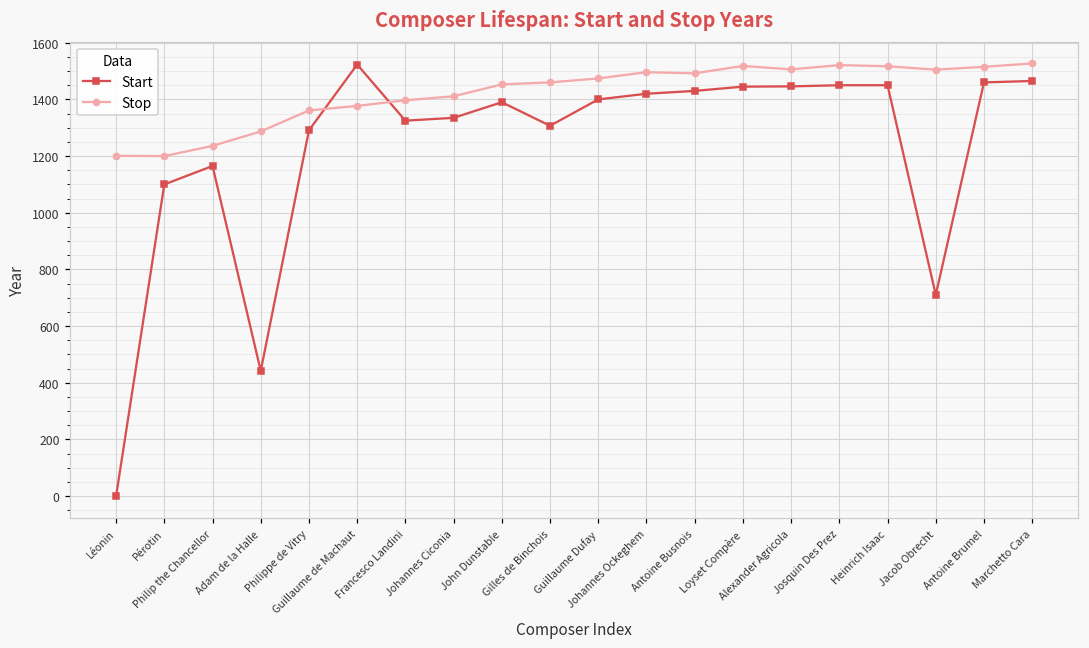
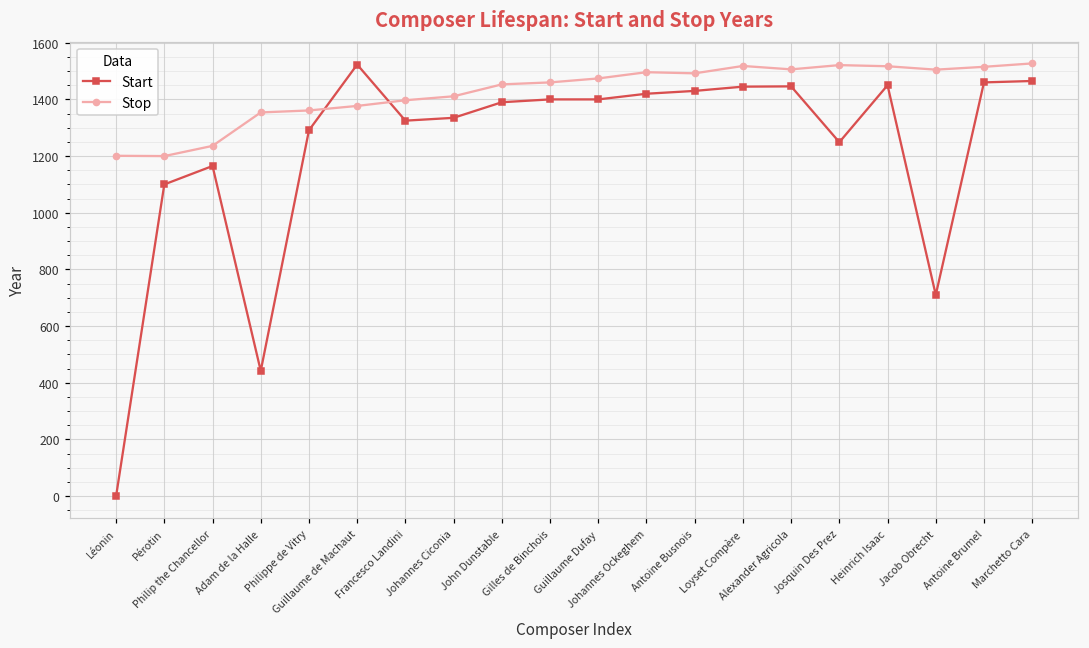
Stop, Adam de la Halle: 1290 -> 1350
Start, Gilles de Binchois: 1310 -> 1400
Start, Josquin Des Prez: 1450 -> 1250
